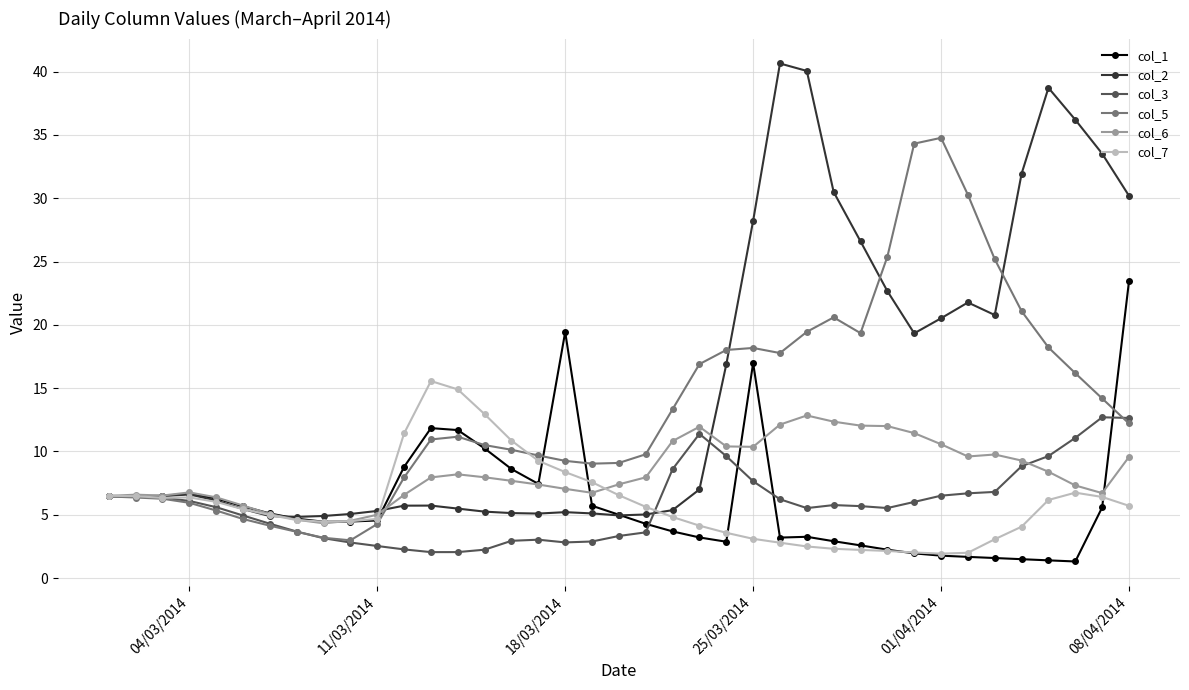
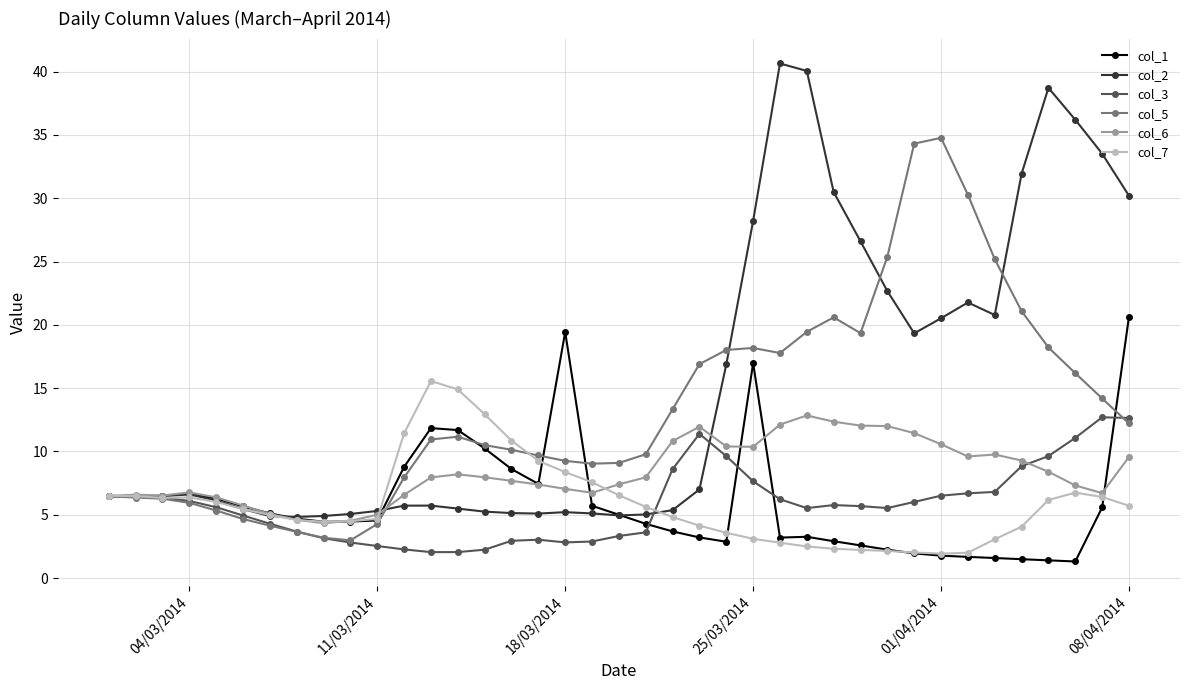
col_1, 08/04/2014: 23.4 -> 20.6
